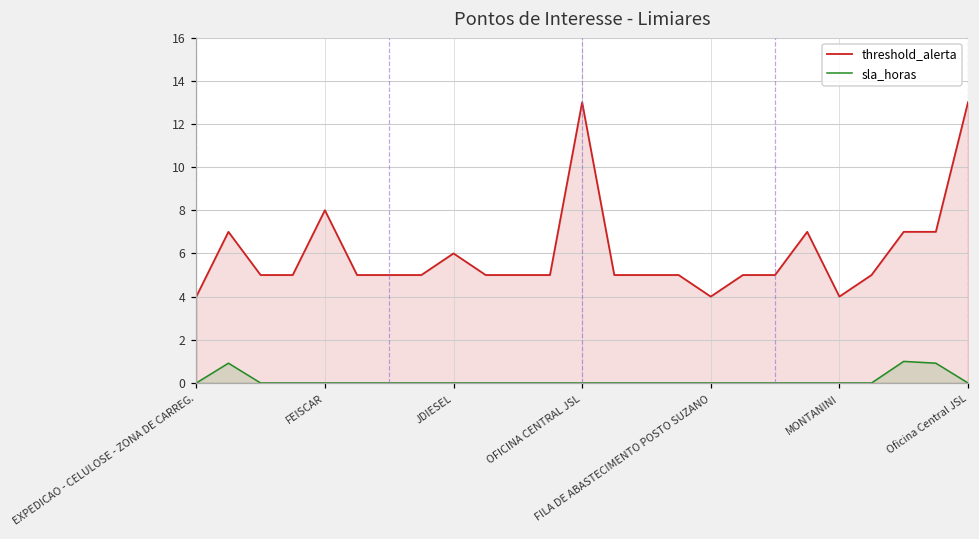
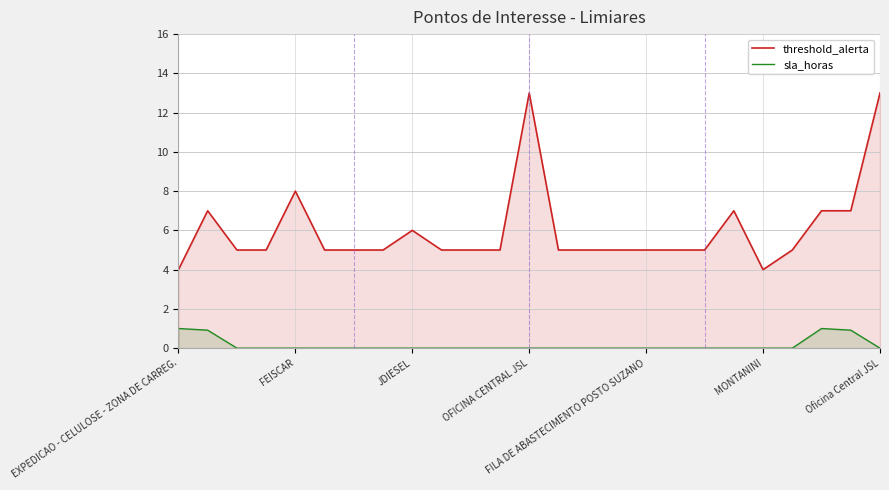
sla_horas, EXPEDICAO - CELULOSE - ZONA DE CARREG.: 0 -> 1
threshold_alerta, FILA DE ABASTECIMENTO POSTO SUZANO: 4 -> 5
